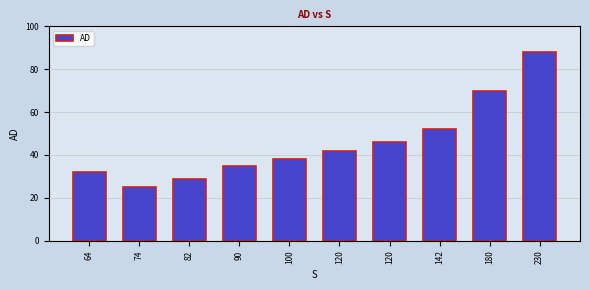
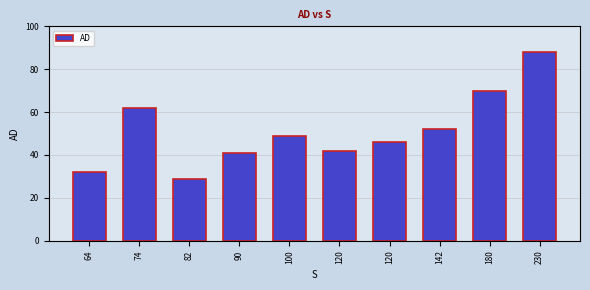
74: 25 -> 62
90: 35 -> 41
100: 38 -> 49
